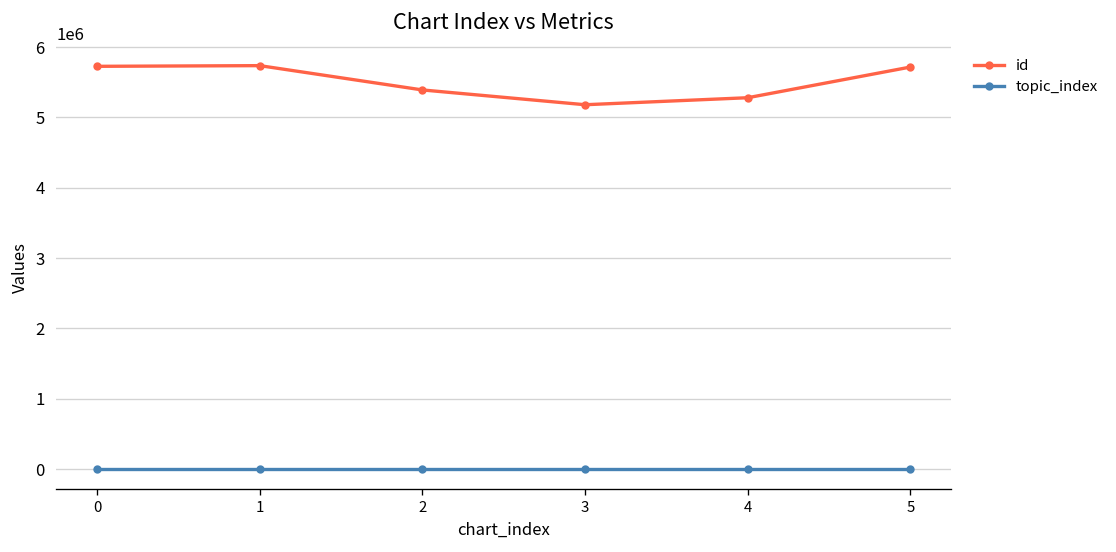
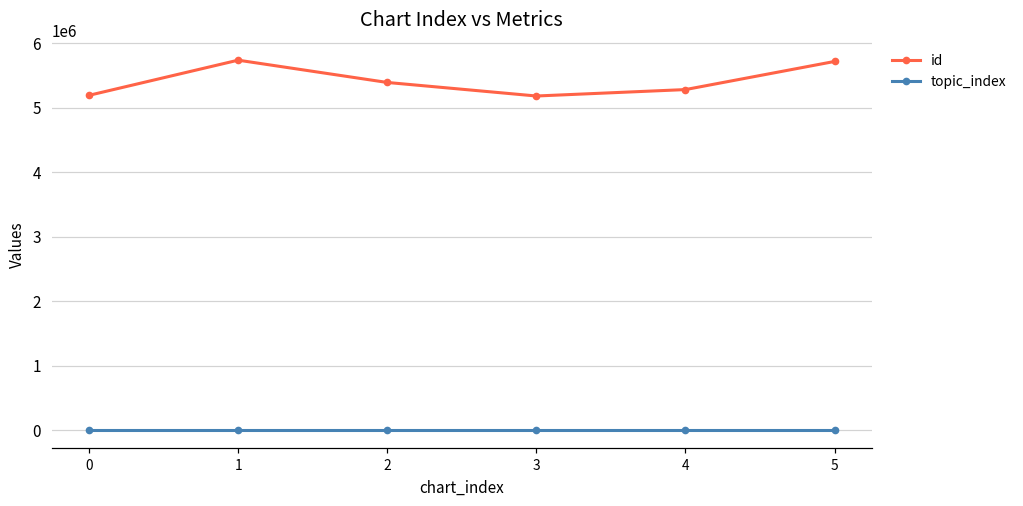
id, 0: 5700000 -> 5200000
